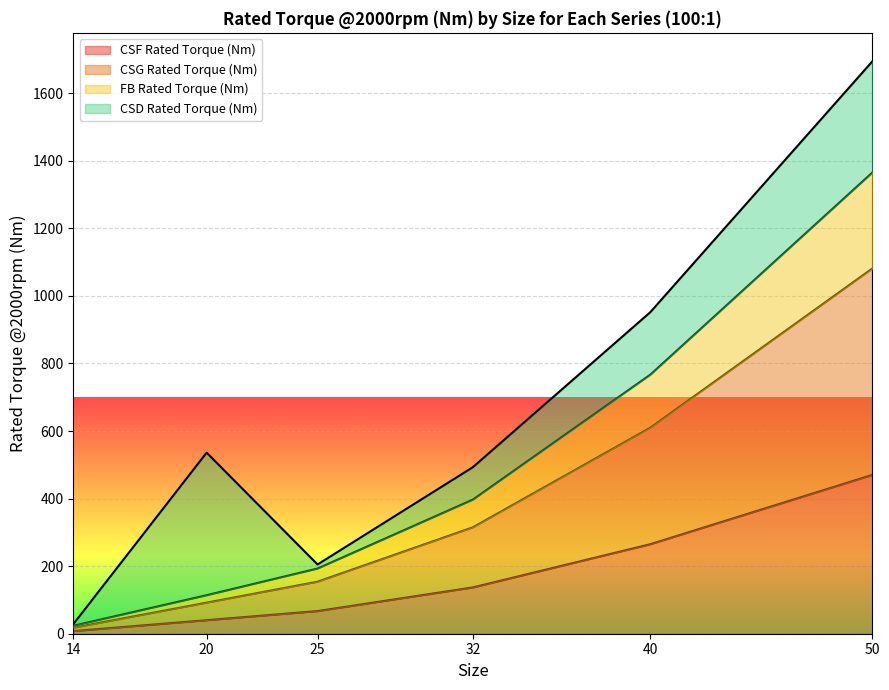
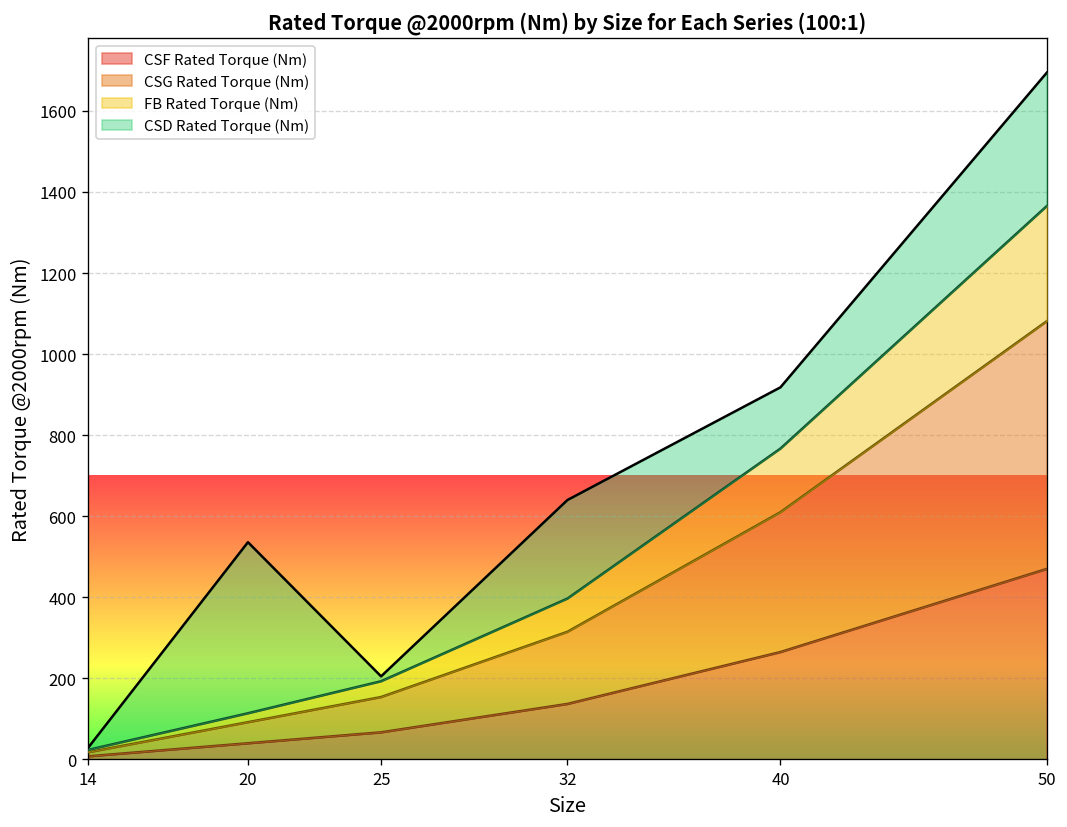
CSD Rated Torque (Nm), 32: 100 -> 240
CSD Rated Torque (Nm), 40: 190 -> 150
